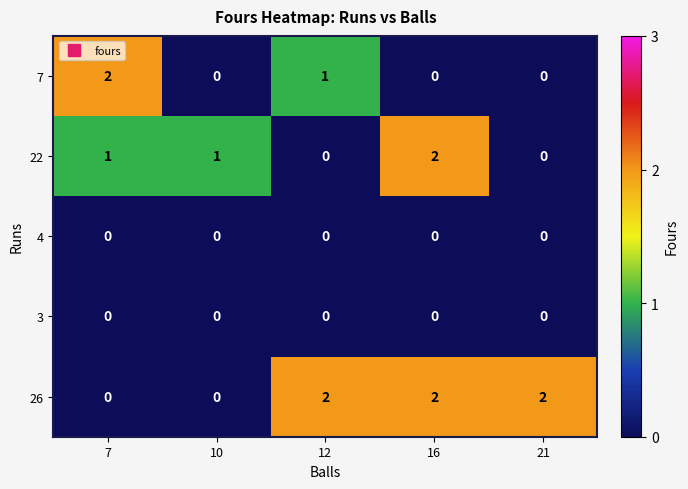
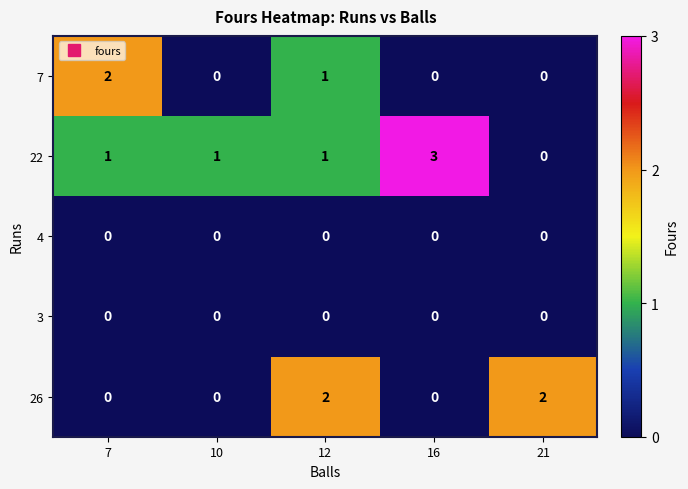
22, 12: 0 -> 1
22, 16: 2 -> 3
26, 16: 2 -> 0
